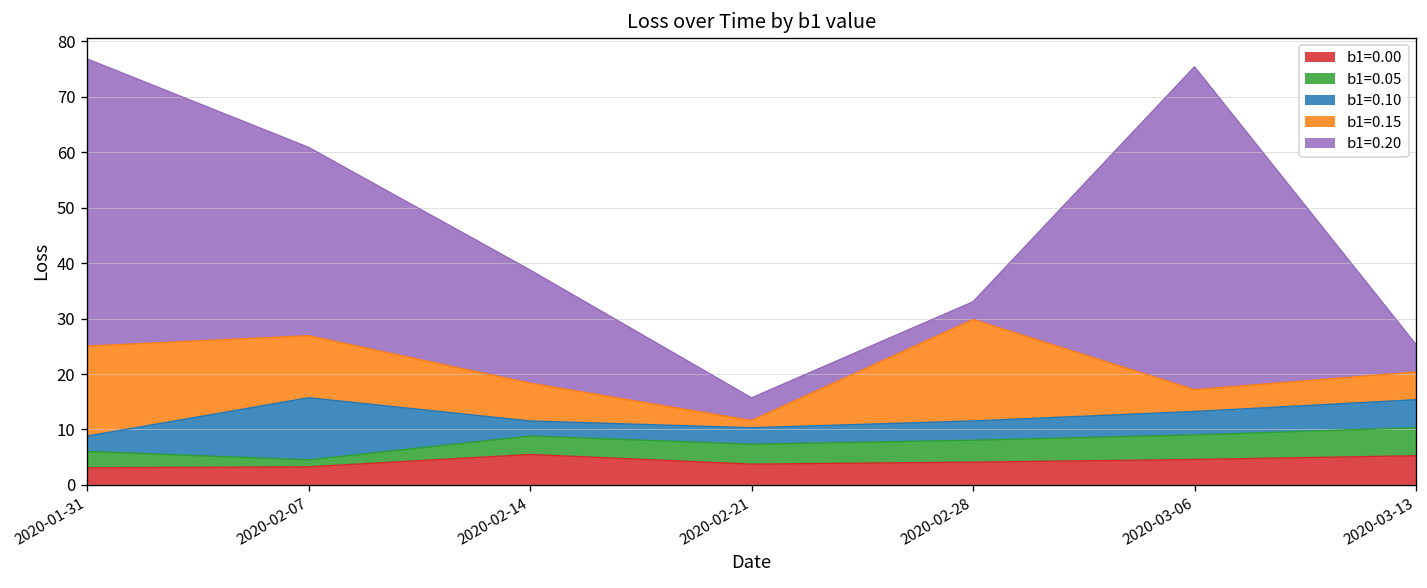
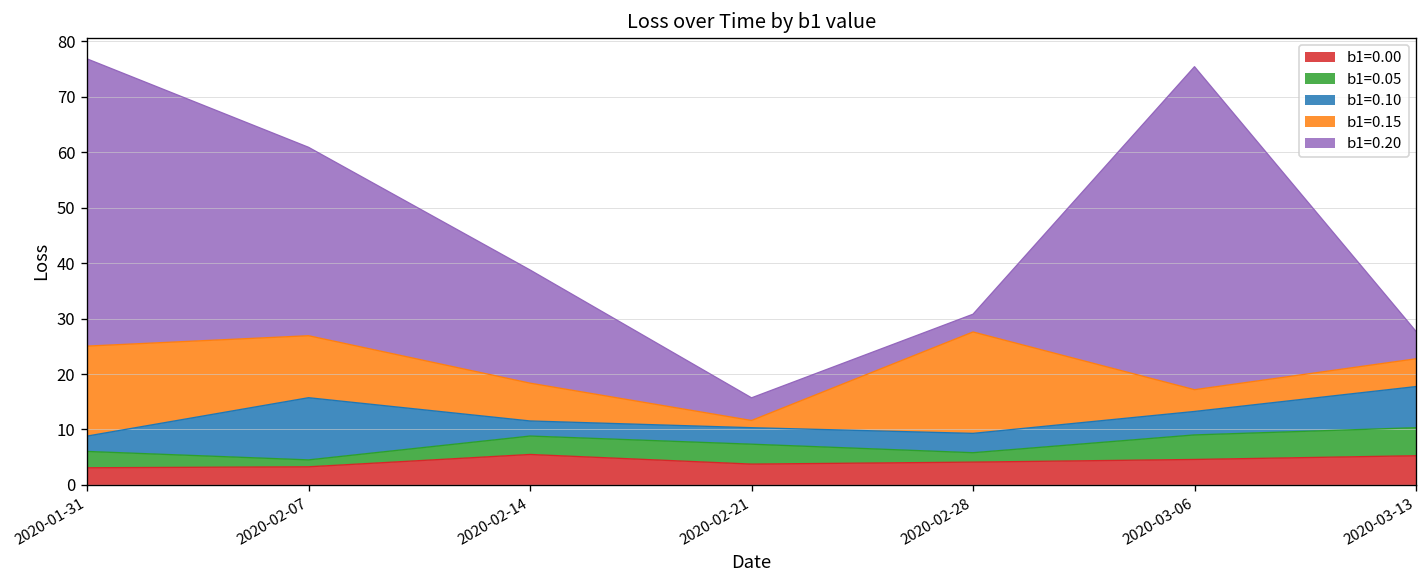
b1=0.05, 2020-02-28: 4 -> 2
b1=0.10, 2020-03-13: 5 -> 7
